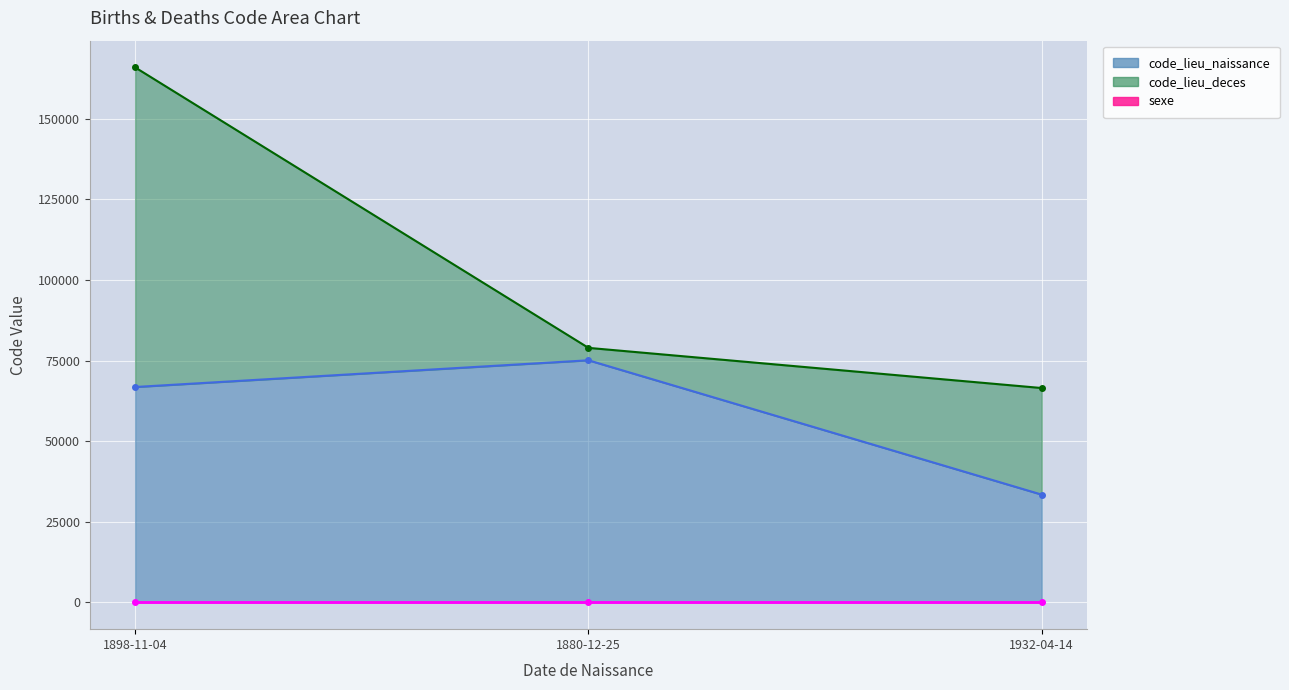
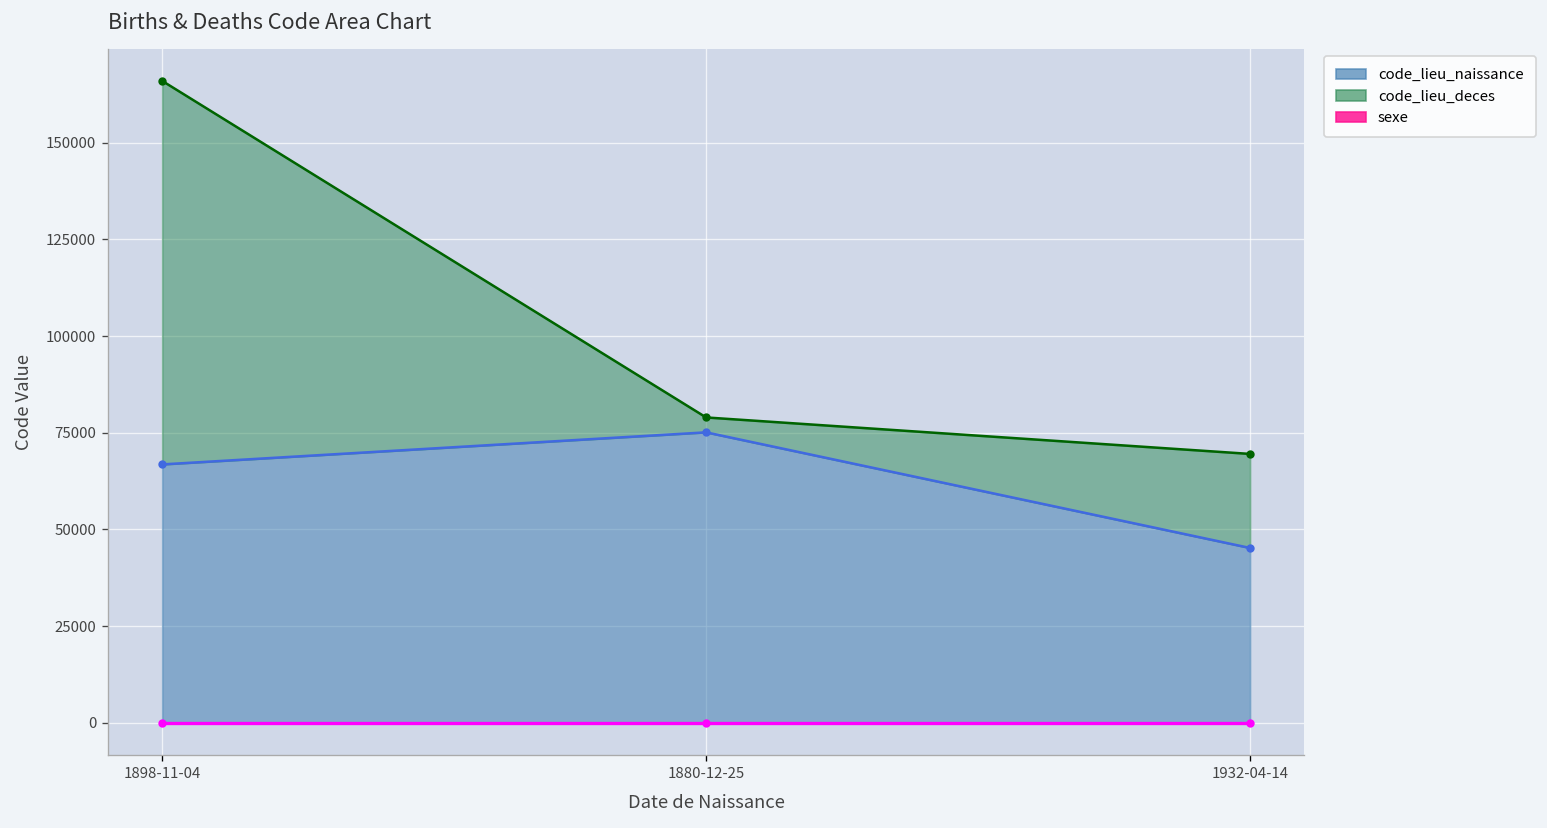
code_lieu_naissance, 1932-04-14: 33000 -> 45000
code_lieu_deces, 1932-04-14: 33000 -> 24000
